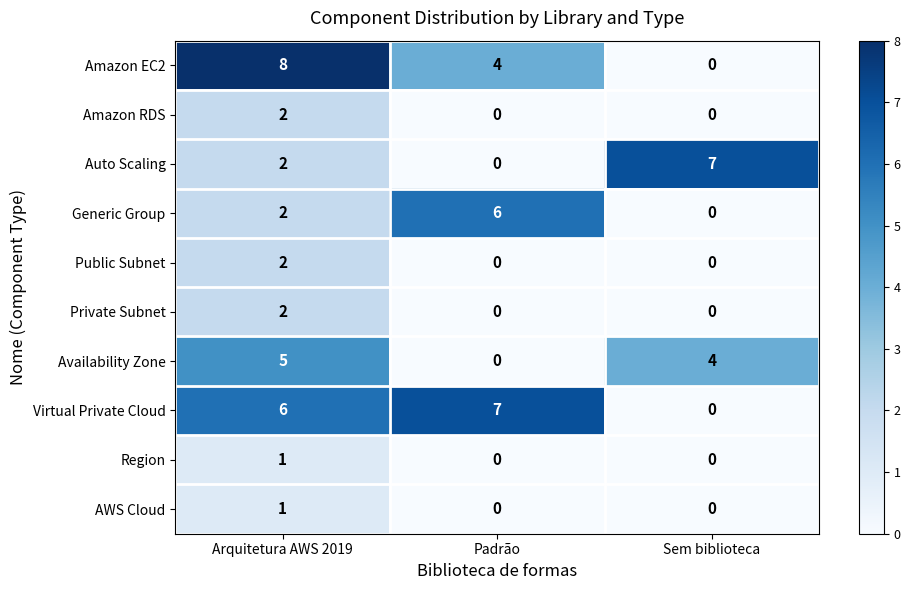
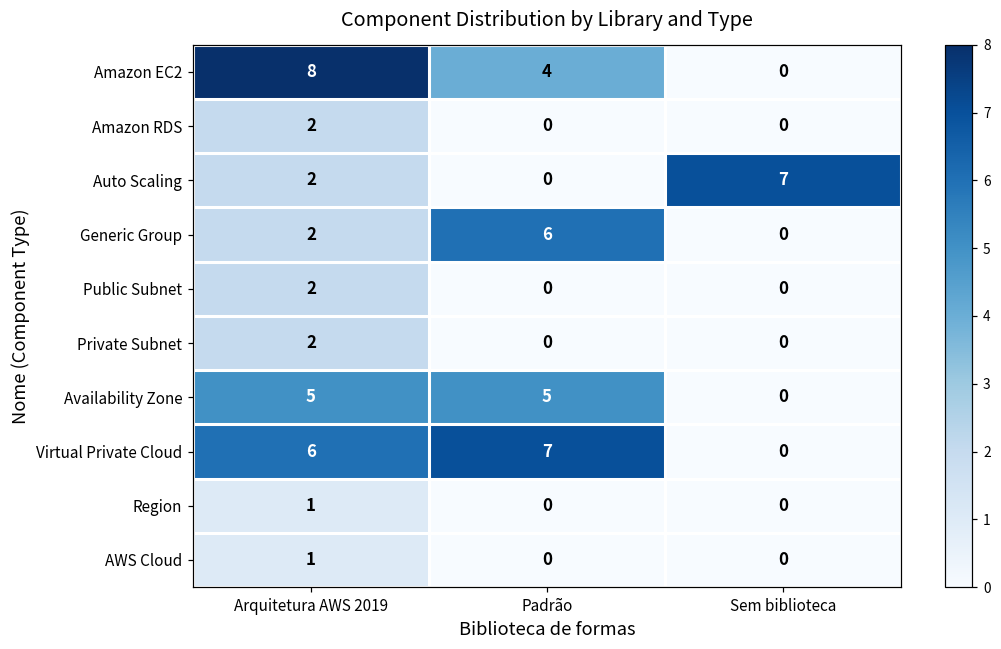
Availability Zone, Padrão: 0 -> 5
Availability Zone, Sem biblioteca: 4 -> 0
